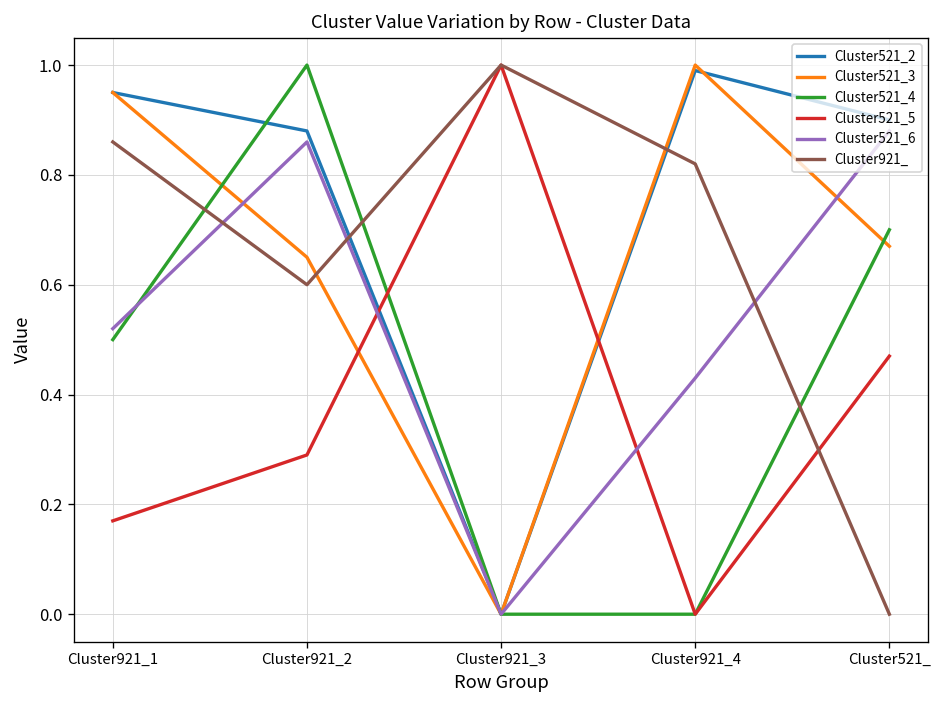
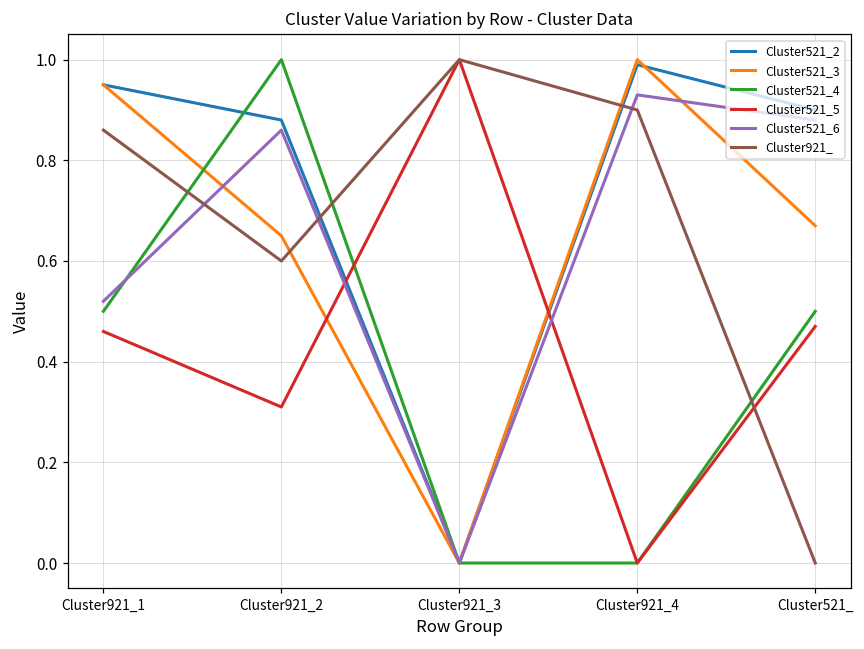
Cluster521_5, Cluster921_1: 0.17 -> 0.46
Cluster521_5, Cluster921_2: 0.29 -> 0.31
Cluster521_6, Cluster921_4: 0.43 -> 0.93
Cluster921_, Cluster921_4: 0.82 -> 0.90
Cluster521_4, Cluster521_: 0.7 -> 0.5
